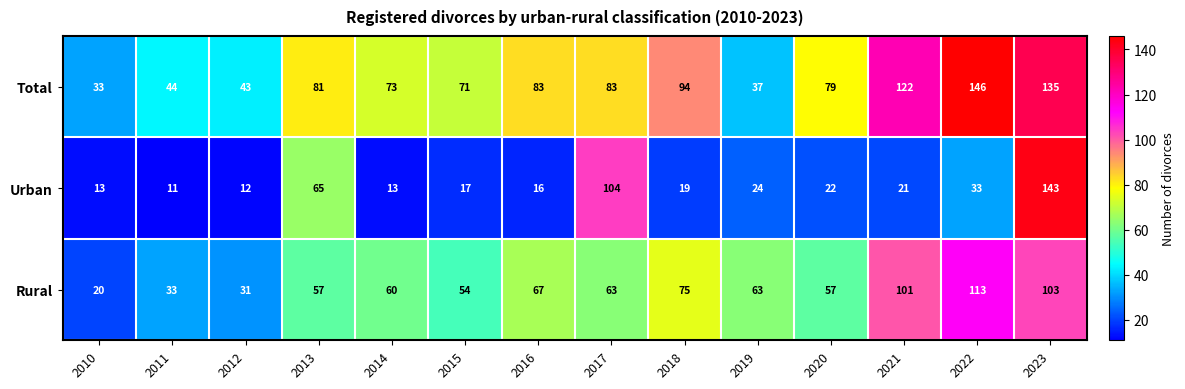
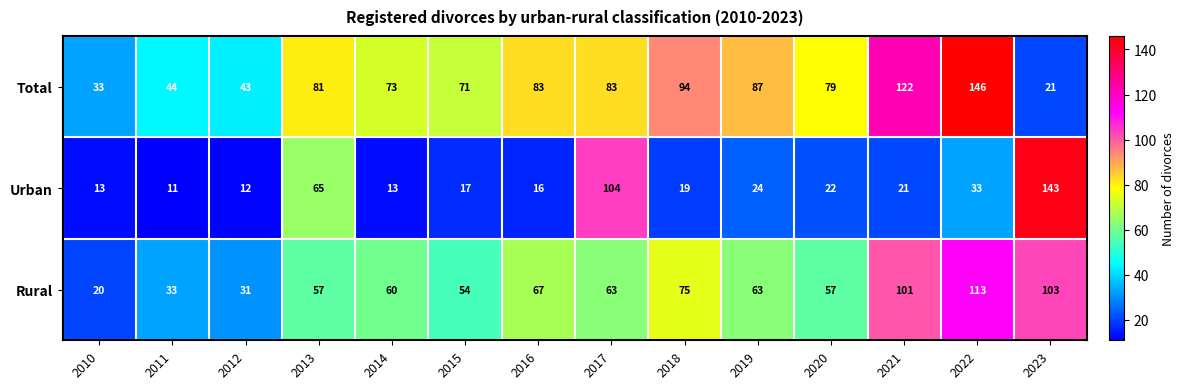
Total, 2019: 37 -> 87
Total, 2023: 135 -> 21
